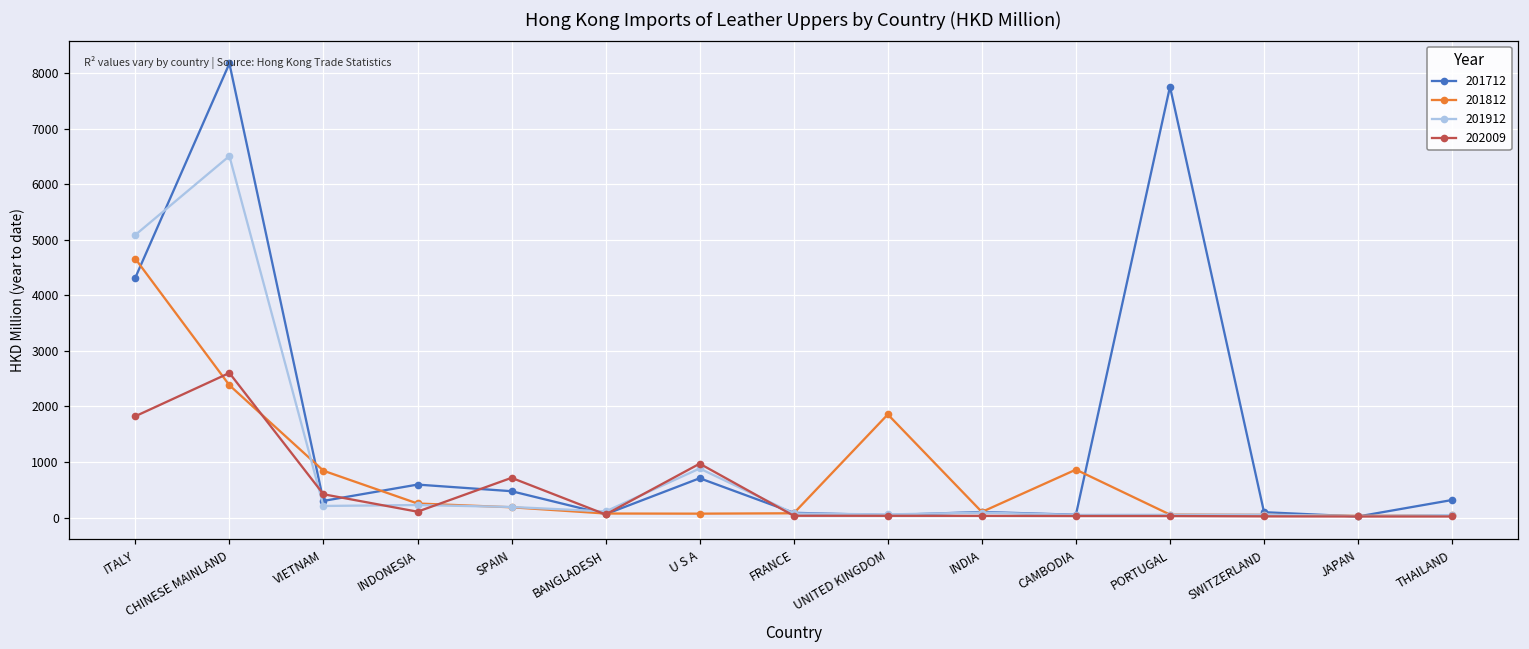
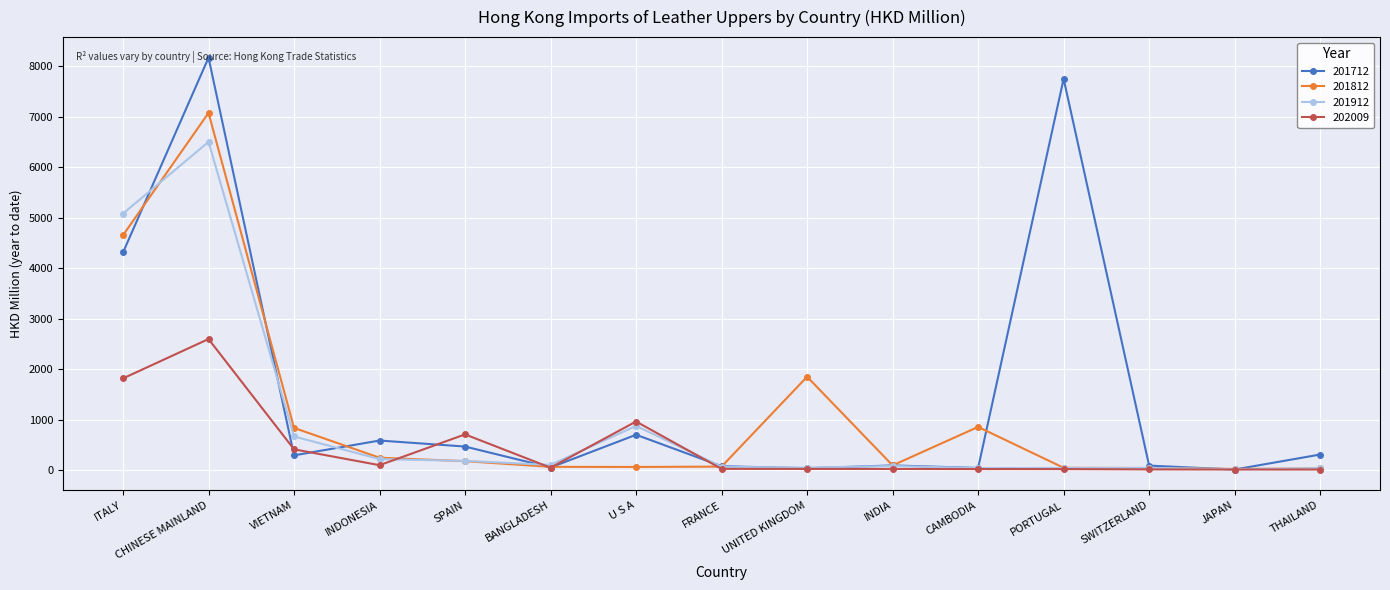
201812, CHINESE MAINLAND: 2400 -> 7100
201912, VIETNAM: 200 -> 700
